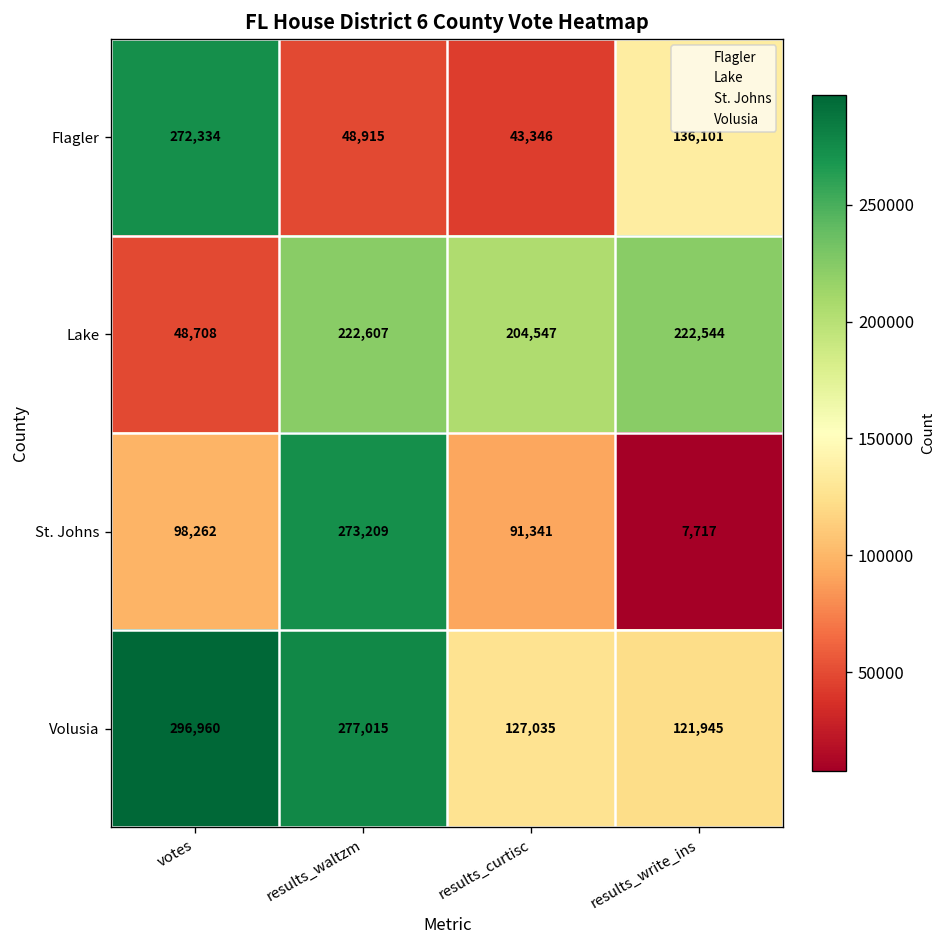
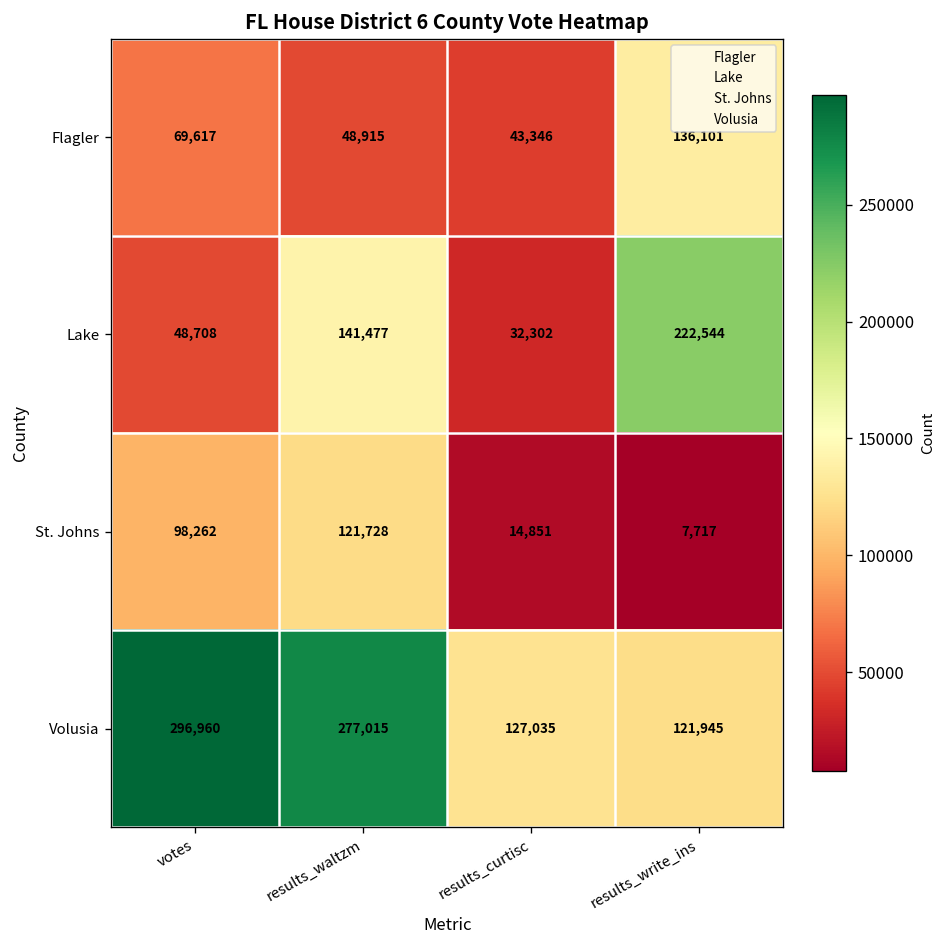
Flagler, votes: 272,334 -> 69,617
Lake, results_waltzm: 222,607 -> 141,477
Lake, results_curtisc: 204,547 -> 32,302
St. Johns, results_waltzm: 273,209 -> 121,728
St. Johns, results_curtisc: 91,341 -> 14,851
